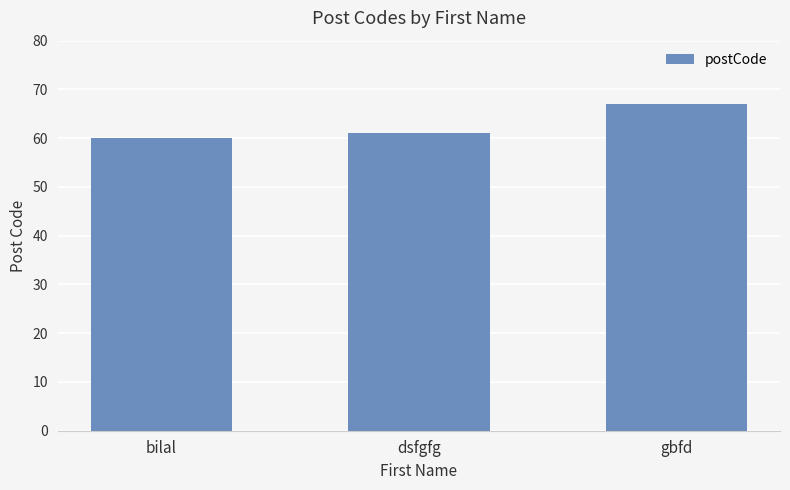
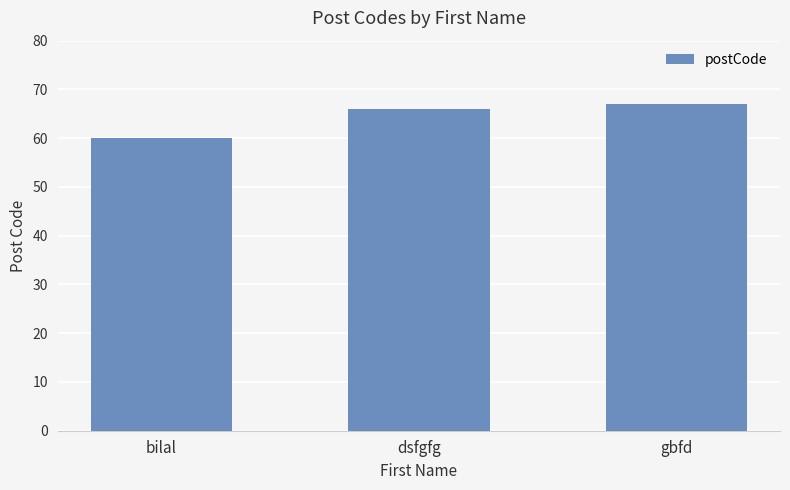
dsfgfg: 61 -> 66
